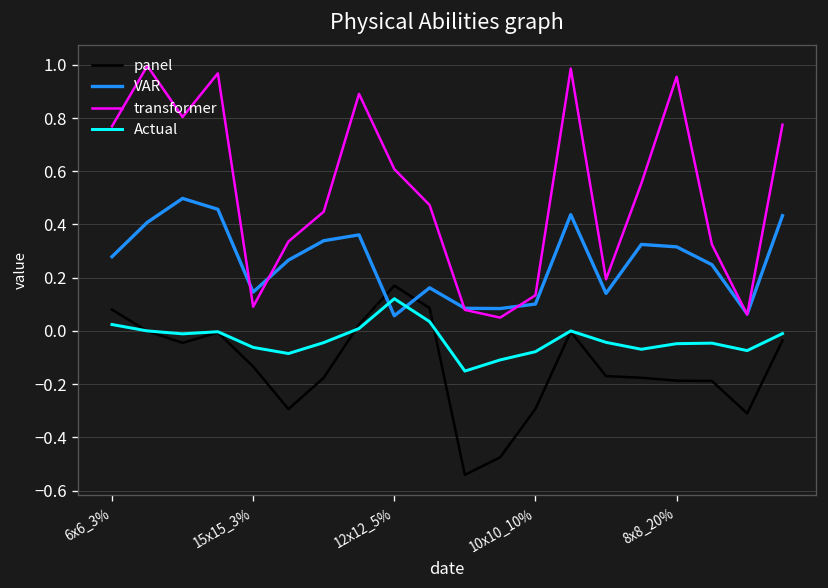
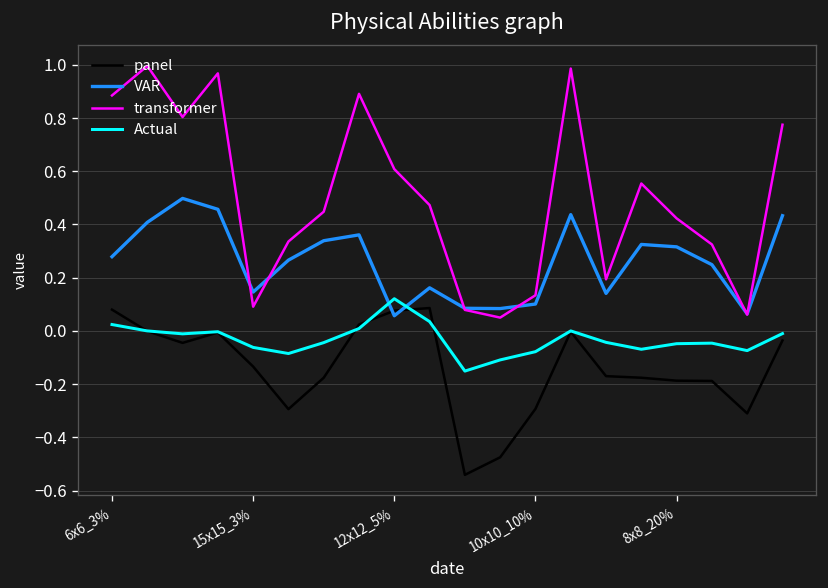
transformer, 6x6_3%: 0.77 -> 0.89
panel, 12x12_5%: 0.17 -> 0.08
transformer, 8x8_20%: 0.96 -> 0.42
